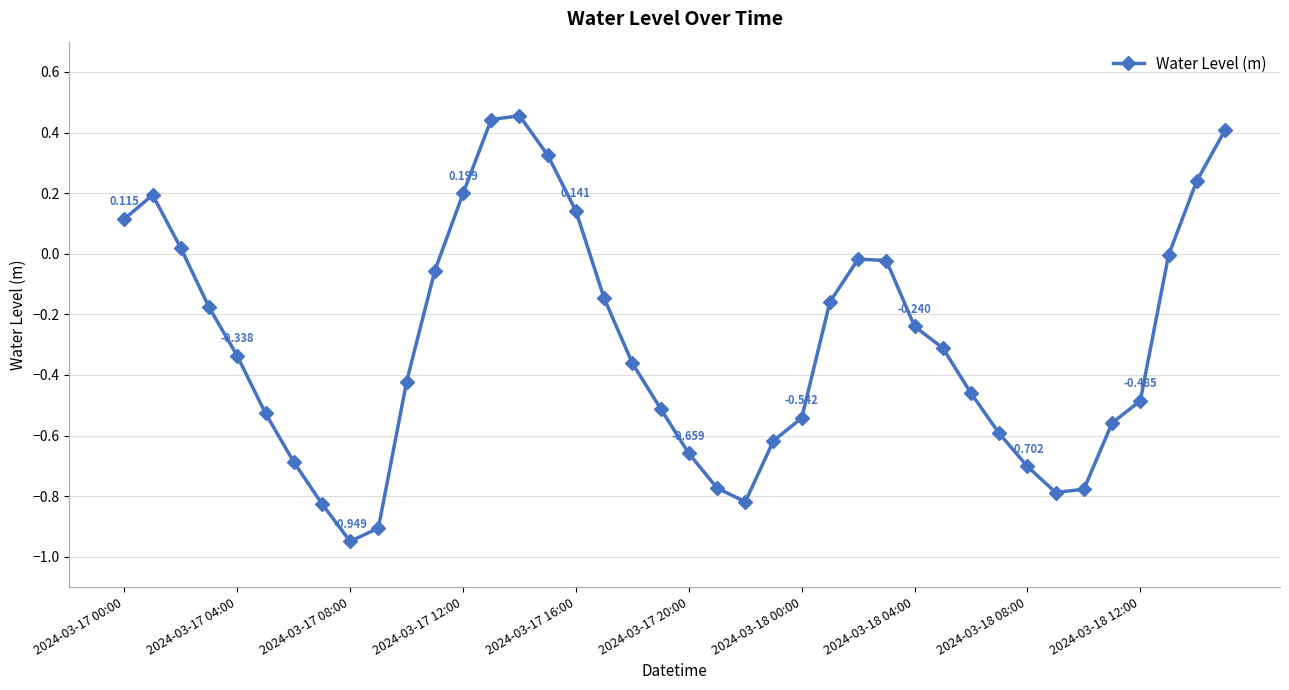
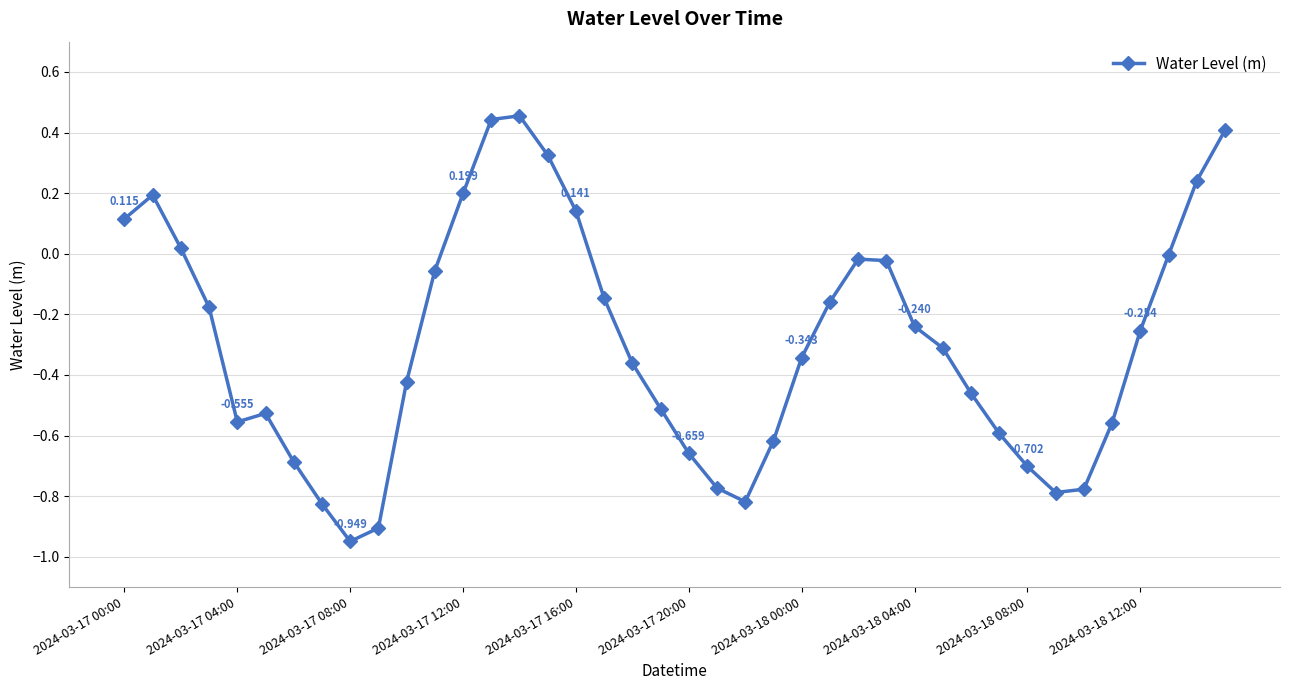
2024-03-17 04:00: -0.338 -> -0.555
2024-03-18 00:00: -0.542 -> -0.343
2024-03-18 12:00: -0.485 -> -0.254
